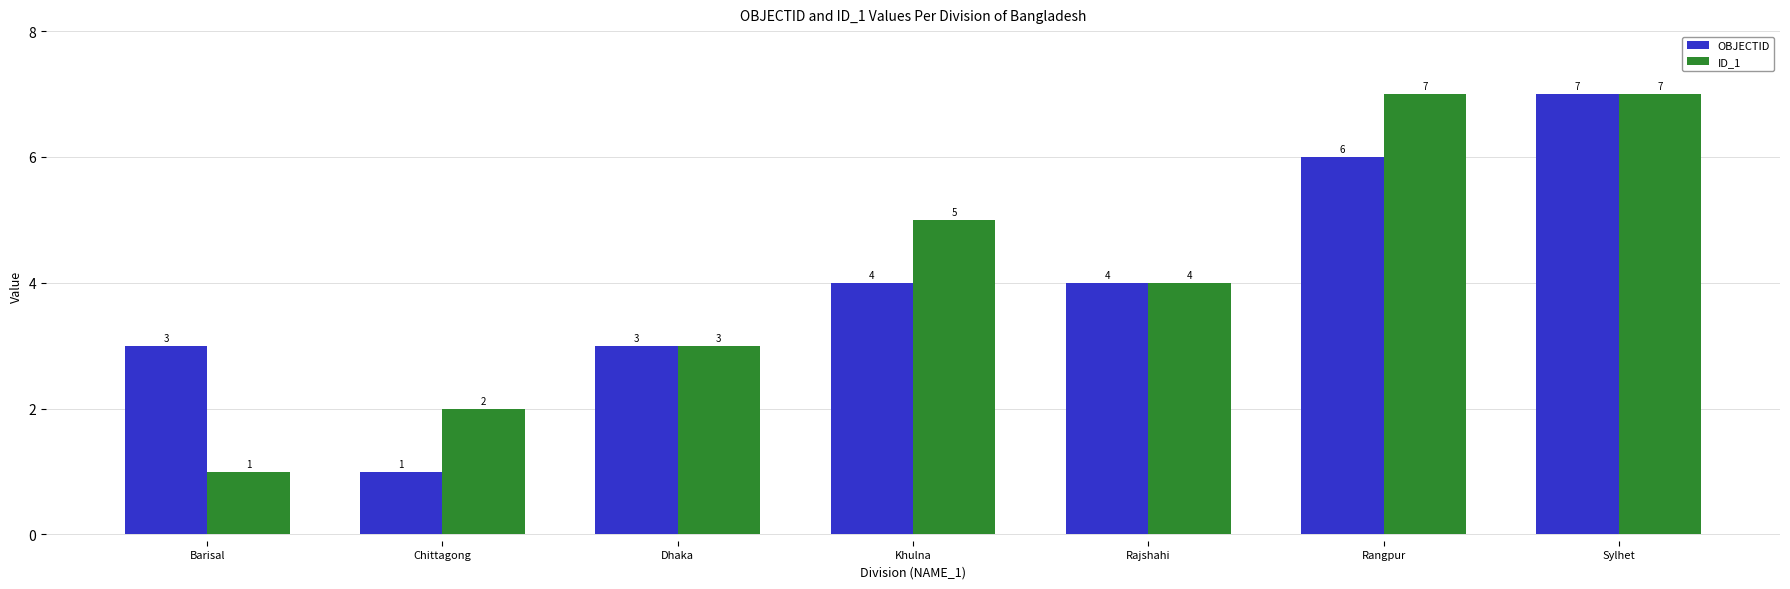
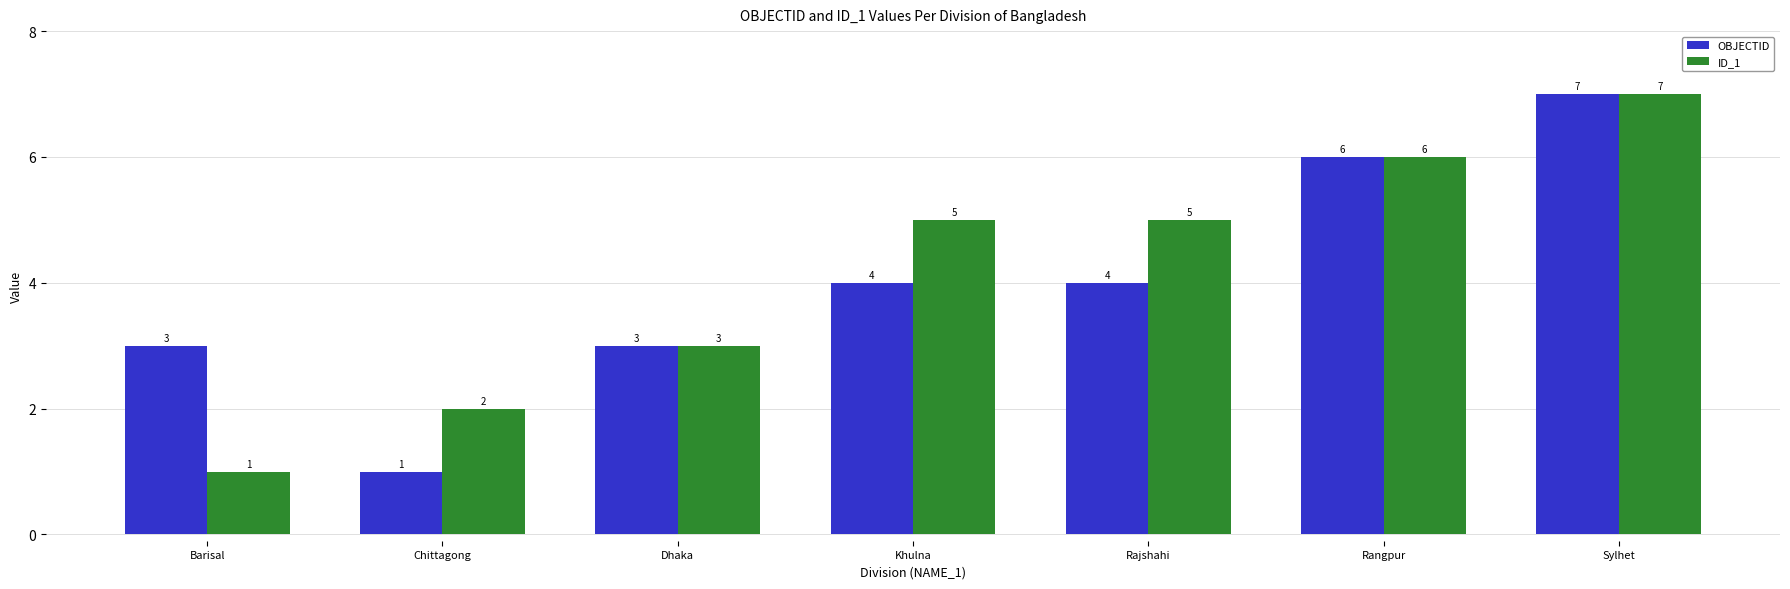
ID_1, Rajshahi: 4 -> 5
ID_1, Rangpur: 7 -> 6
